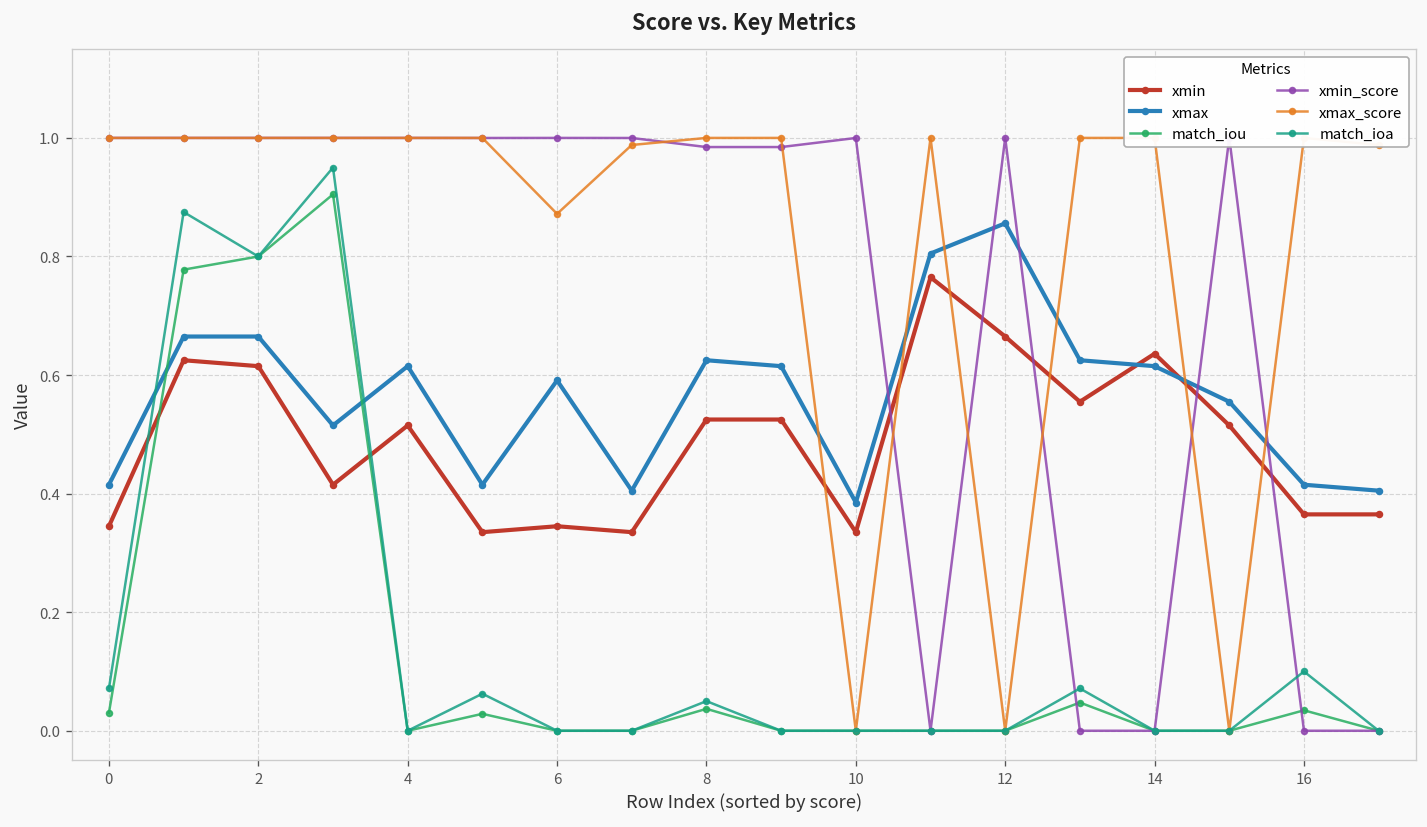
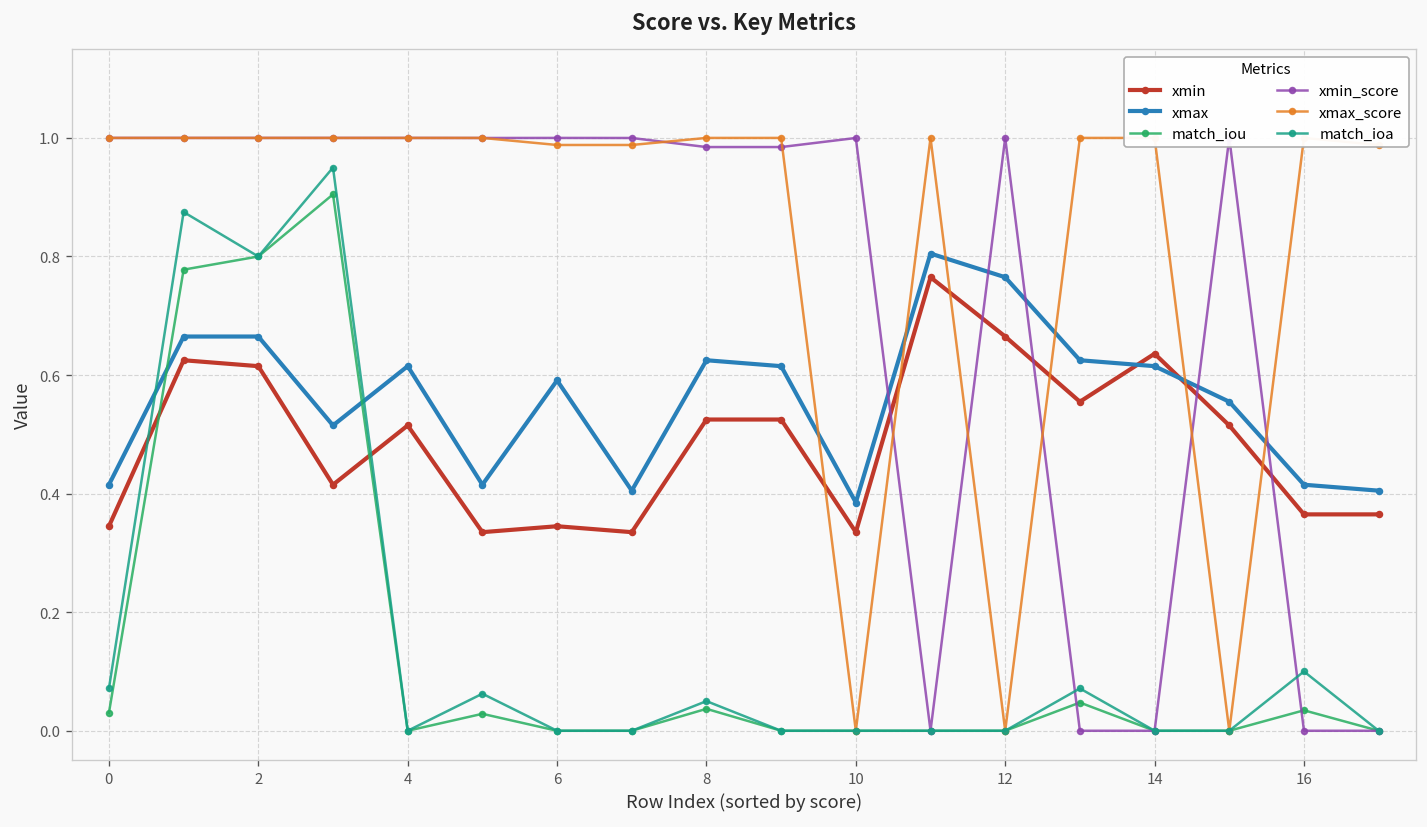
xmax_score, 6: 0.87 -> 0.99
xmax, 12: 0.86 -> 0.77
